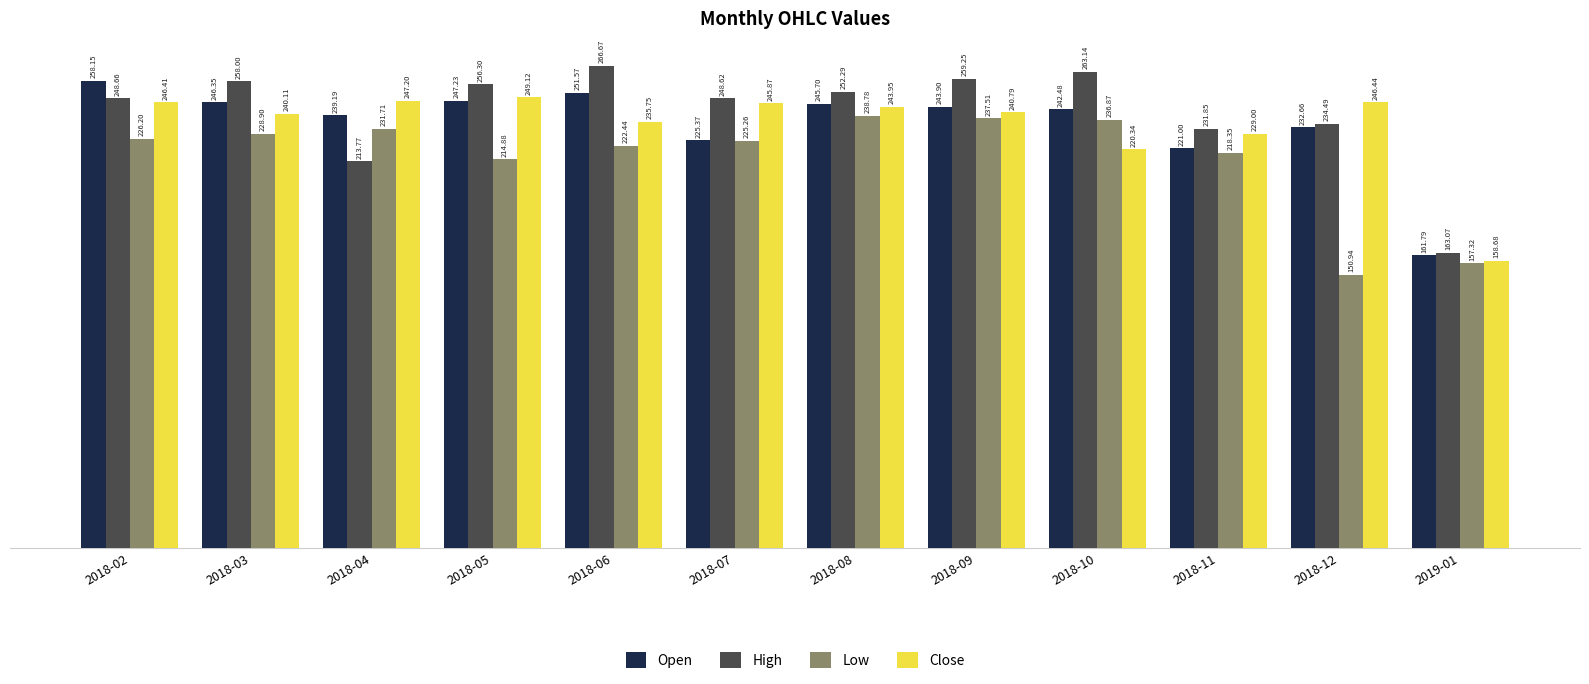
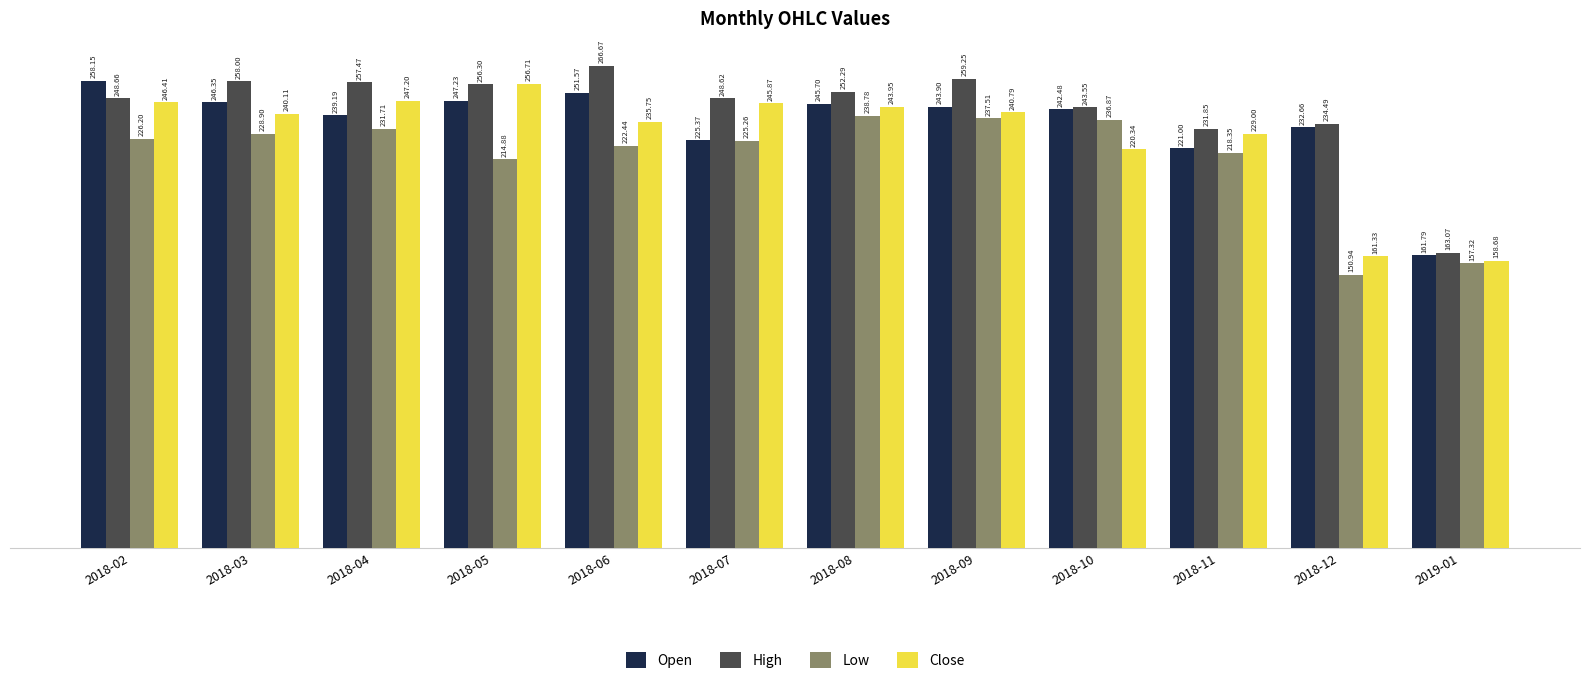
High, 2018-04: 213.77 -> 257.47
Close, 2018-05: 249.12 -> 256.71
High, 2018-10: 263.14 -> 243.55
Close, 2018-12: 246.44 -> 161.33
